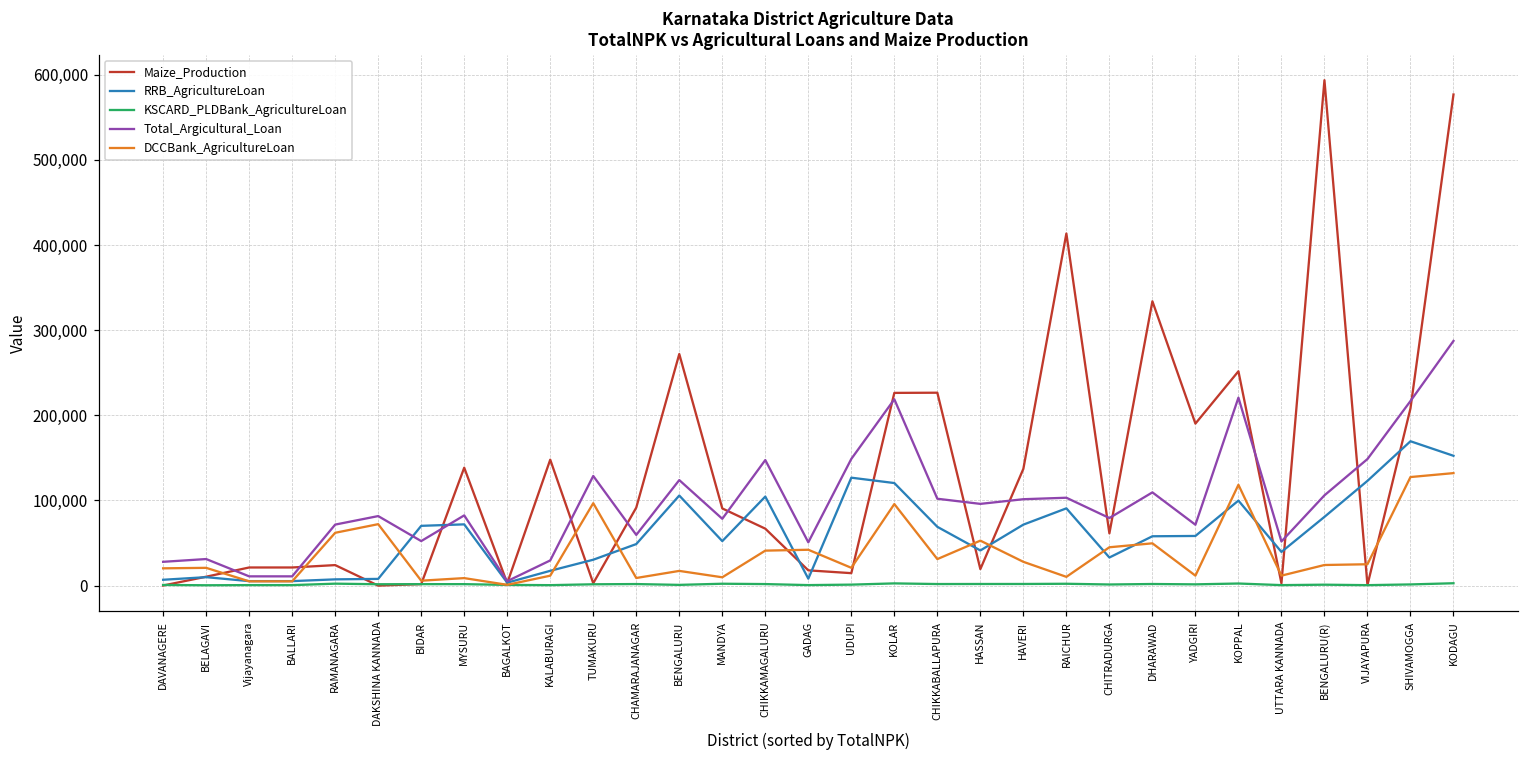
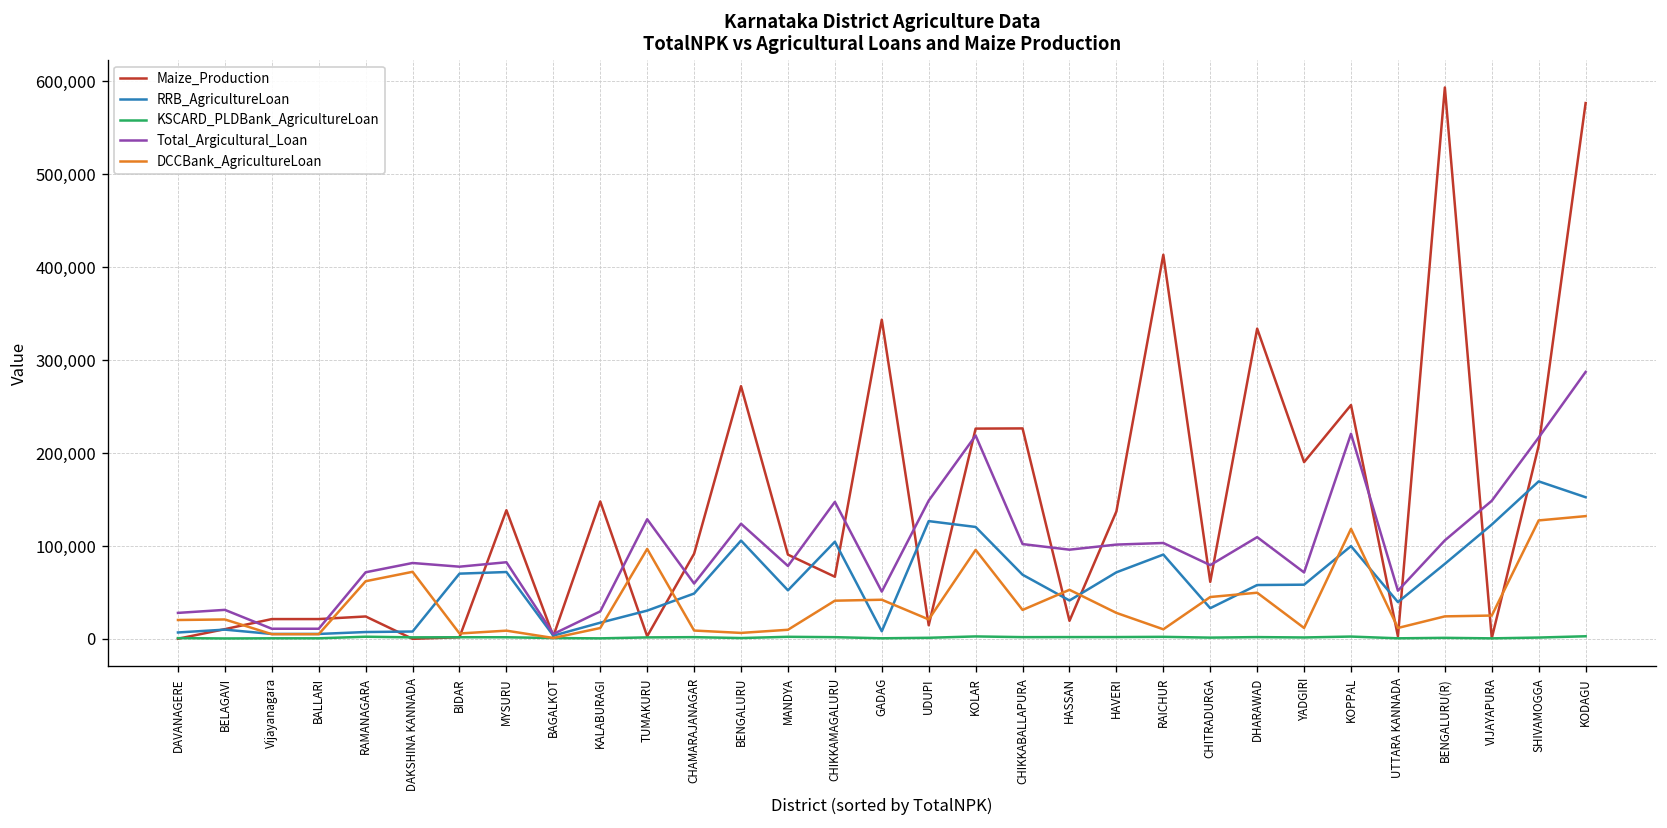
Total_Argicultural_Loan, BIDAR: 50,000 -> 80,000
DCCBank_AgricultureLoan, BENGALURU: 20,000 -> 10,000
Maize_Production, GADAG: 20,000 -> 340,000
